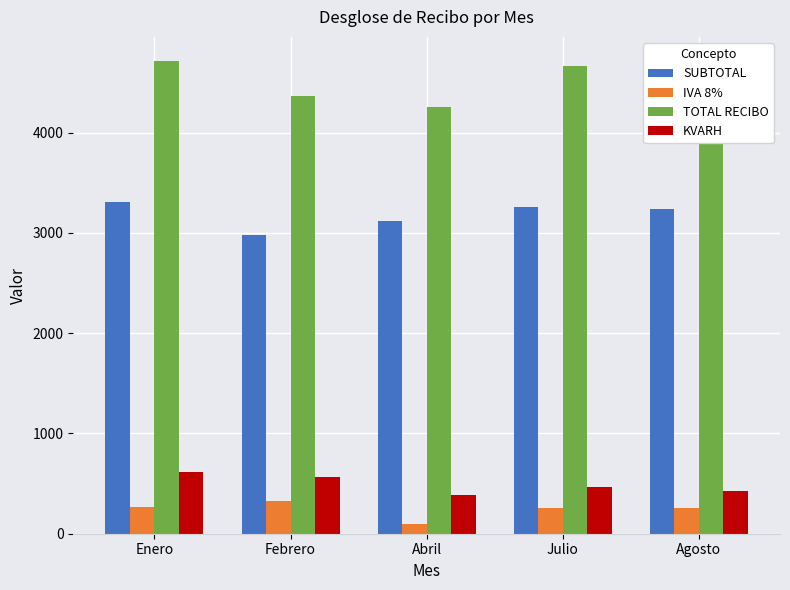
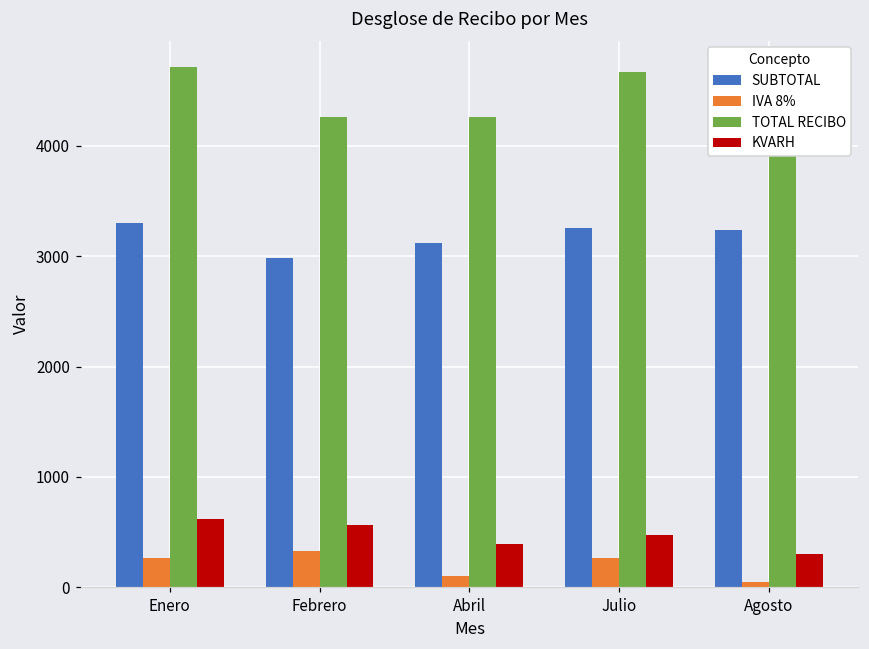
TOTAL RECIBO, Febrero: 4370 -> 4260
IVA 8%, Agosto: 260 -> 40
KVARH, Agosto: 420 -> 300
